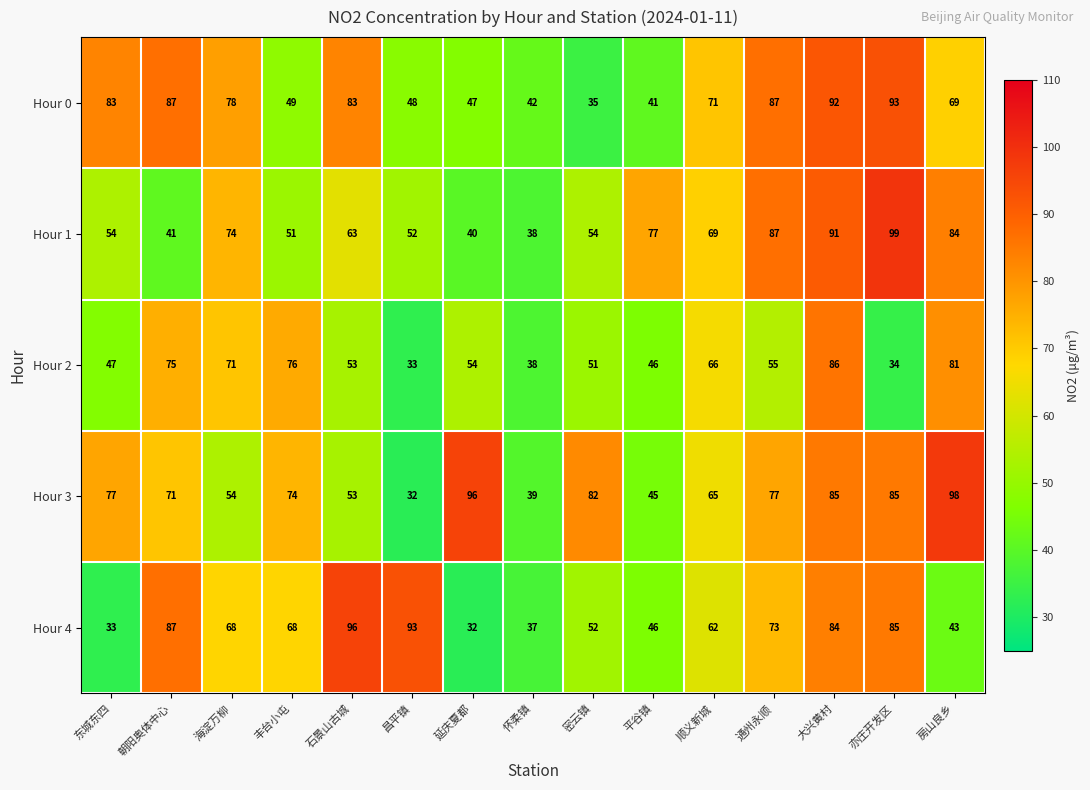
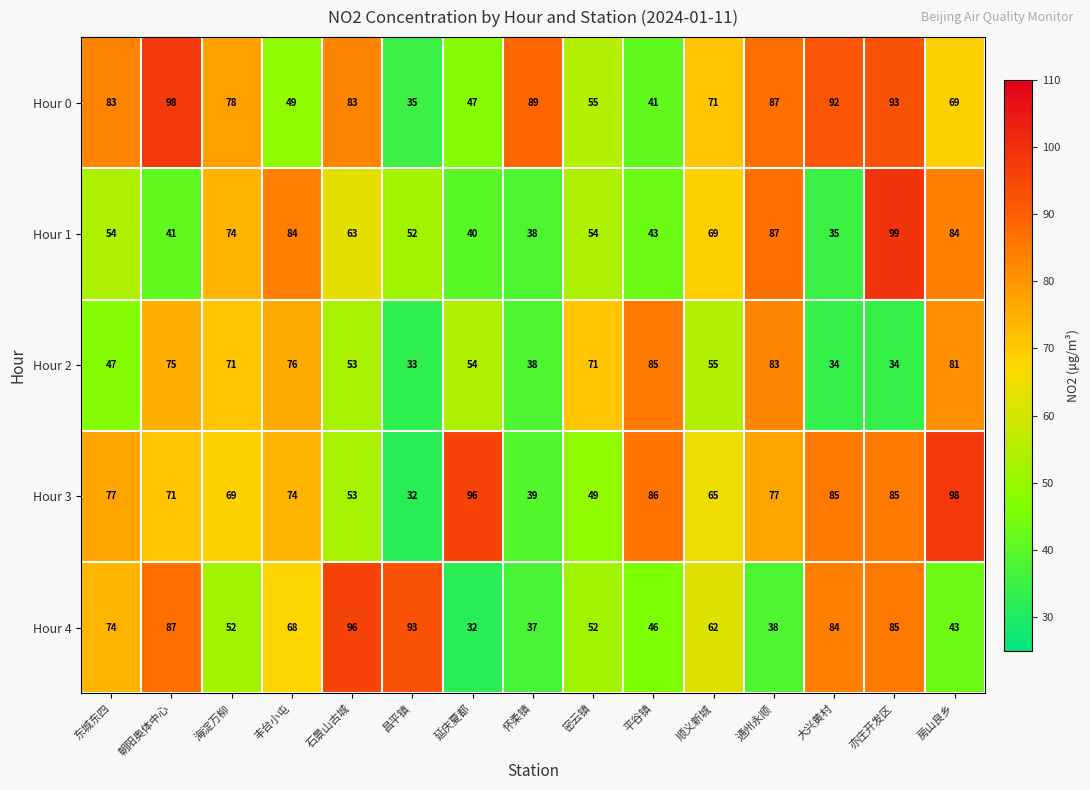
Hour 0, 朝阳奥体中心: 87 -> 98
Hour 0, 昌平镇: 48 -> 35
Hour 0, 怀柔镇: 42 -> 89
Hour 0, 密云镇: 35 -> 55
Hour 1, 丰台小屯: 51 -> 84
Hour 1, 平谷镇: 77 -> 43
Hour 1, 大兴黄村: 91 -> 35
Hour 2, 密云镇: 51 -> 71
Hour 2, 平谷镇: 46 -> 85
Hour 2, 顺义新城: 66 -> 55
Hour 2, 通州永顺: 55 -> 83
Hour 2, 大兴黄村: 86 -> 34
Hour 3, 海淀万柳: 54 -> 69
Hour 3, 密云镇: 82 -> 49
Hour 3, 平谷镇: 45 -> 86
Hour 4, 东城东四: 33 -> 74
Hour 4, 海淀万柳: 68 -> 52
Hour 4, 通州永顺: 73 -> 38
